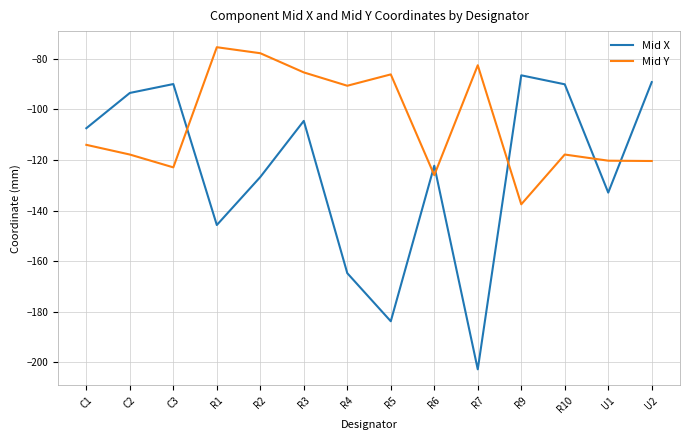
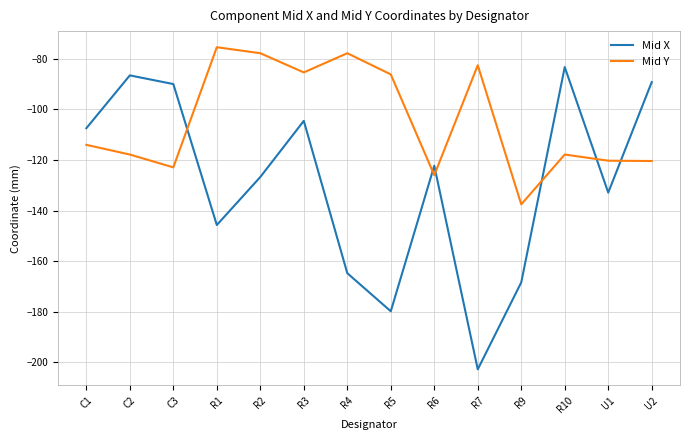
Mid X, C2: -94 -> -87
Mid Y, R4: -91 -> -78
Mid X, R5: -184 -> -180
Mid X, R9: -87 -> -168
Mid X, R10: -90 -> -83
